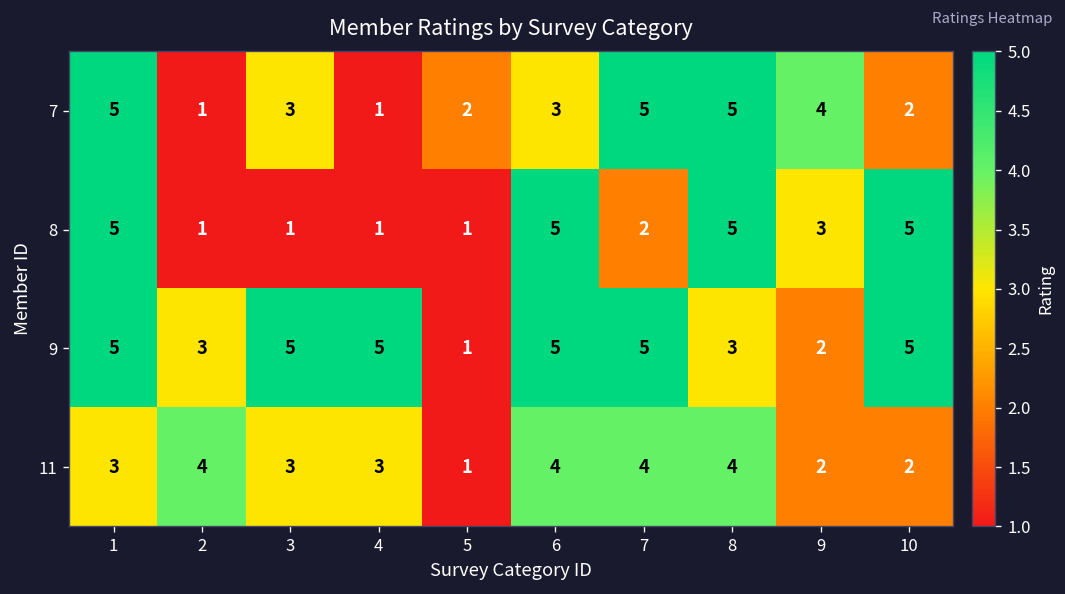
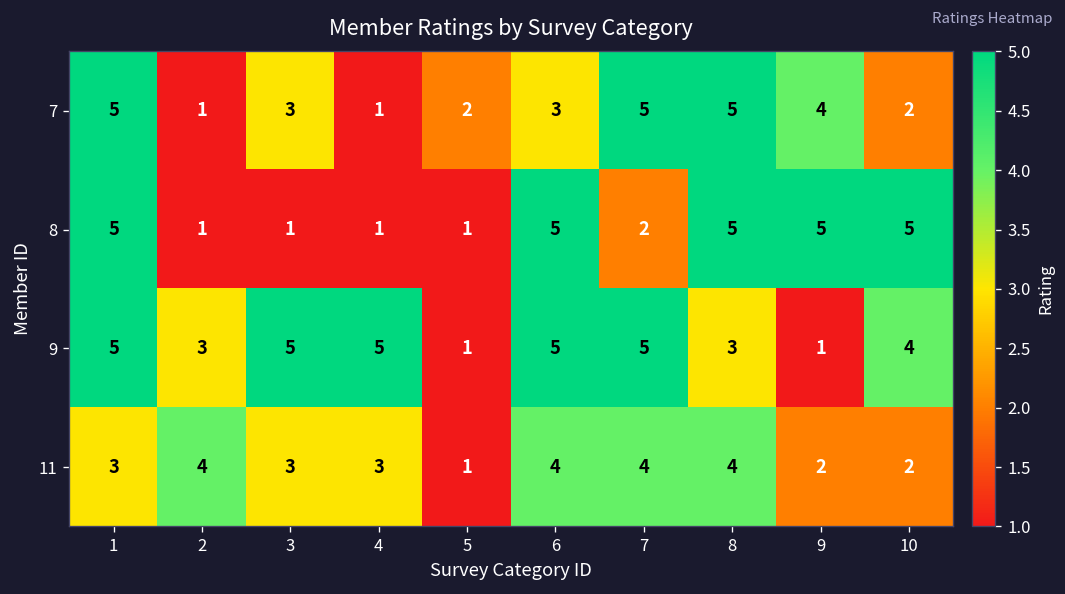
8, 9: 3 -> 5
9, 9: 2 -> 1
9, 10: 5 -> 4
